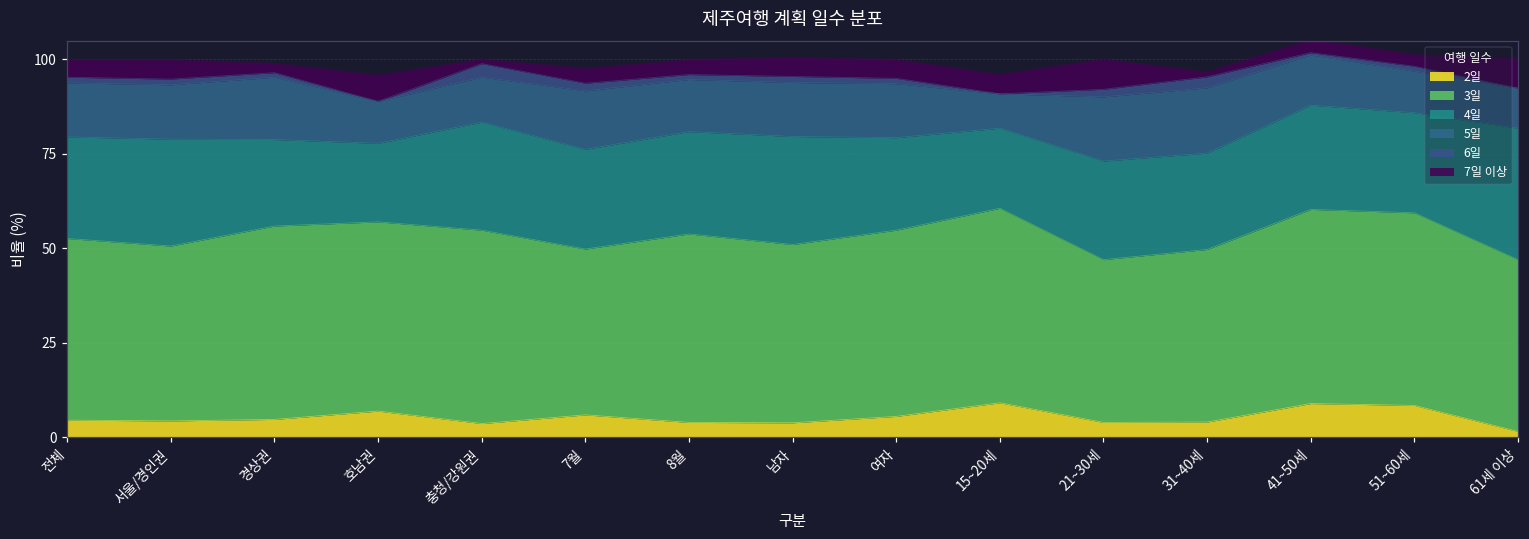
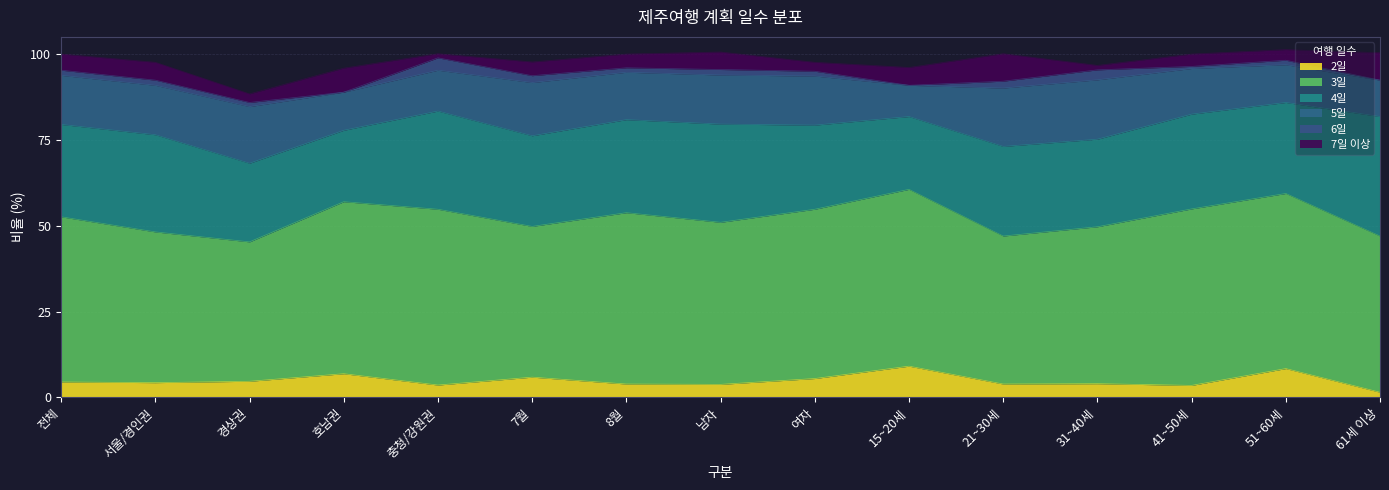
3일, 서울/경인권: 46 -> 44
3일, 경상권: 51 -> 41
7일 이상, 여자: 5 -> 3
2일, 41~50세: 9 -> 4
